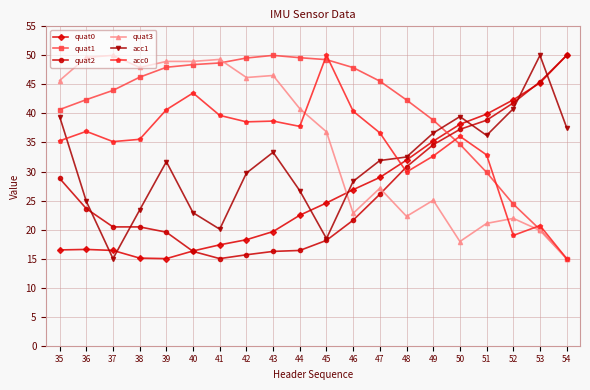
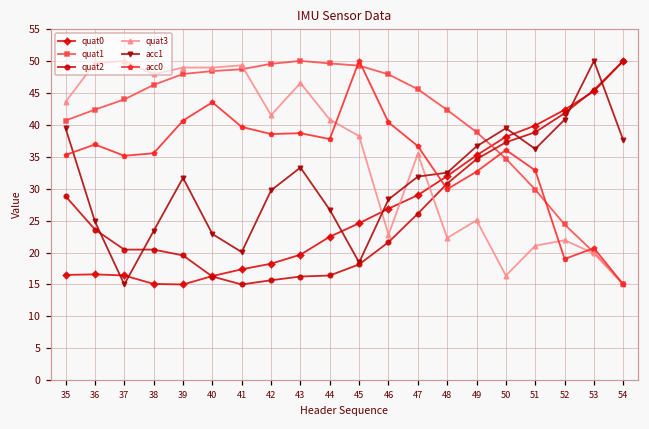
quat3, 35: 46 -> 44
quat3, 42: 46 -> 42
quat3, 45: 37 -> 38
quat3, 47: 27 -> 35
quat3, 50: 18 -> 16
